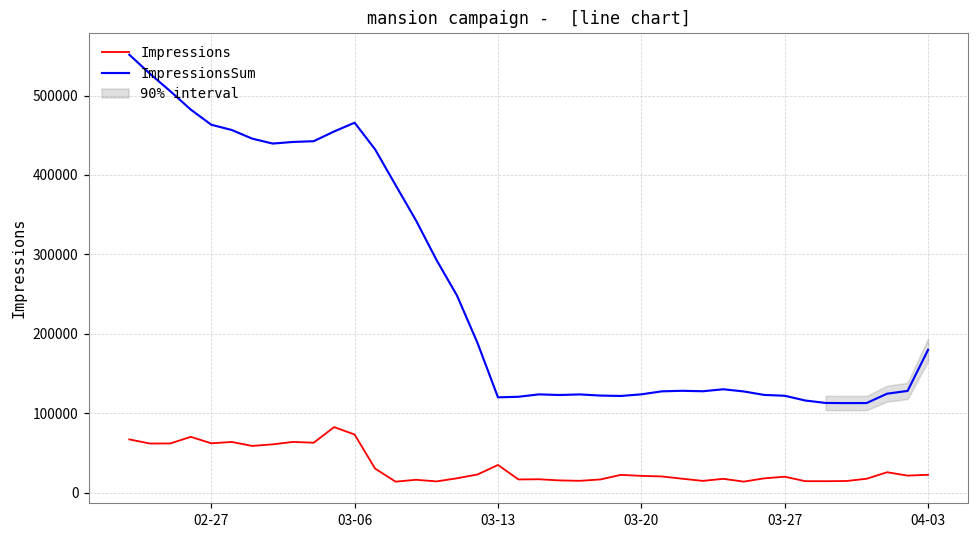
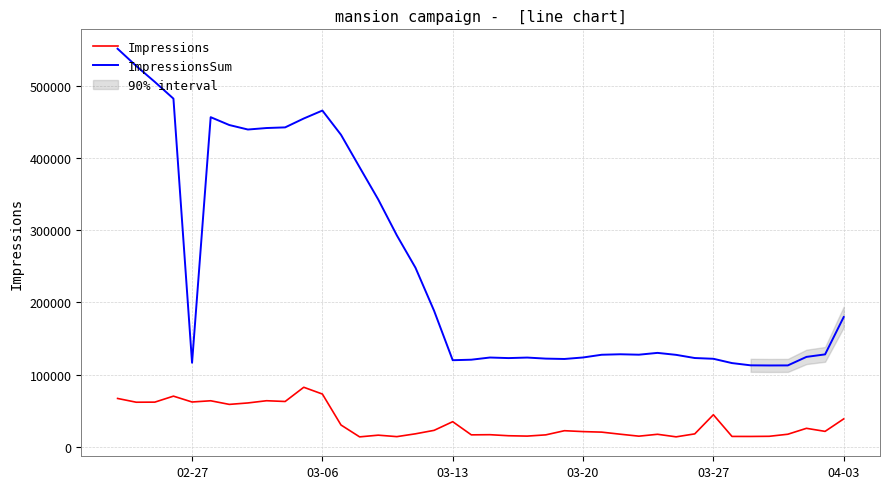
ImpressionsSum, 02-27: 460000 -> 120000
Impressions, 03-27: 20000 -> 40000
Impressions, 04-03: 20000 -> 40000
